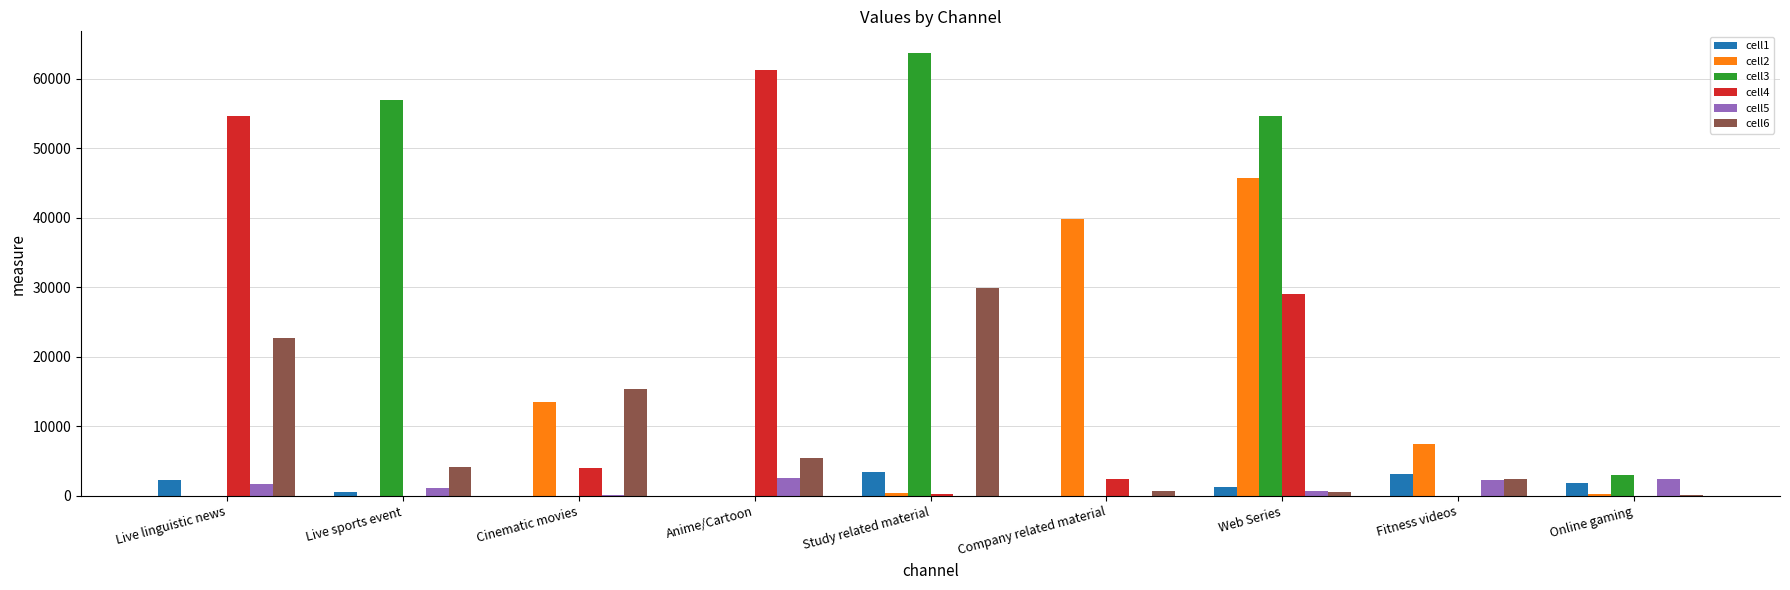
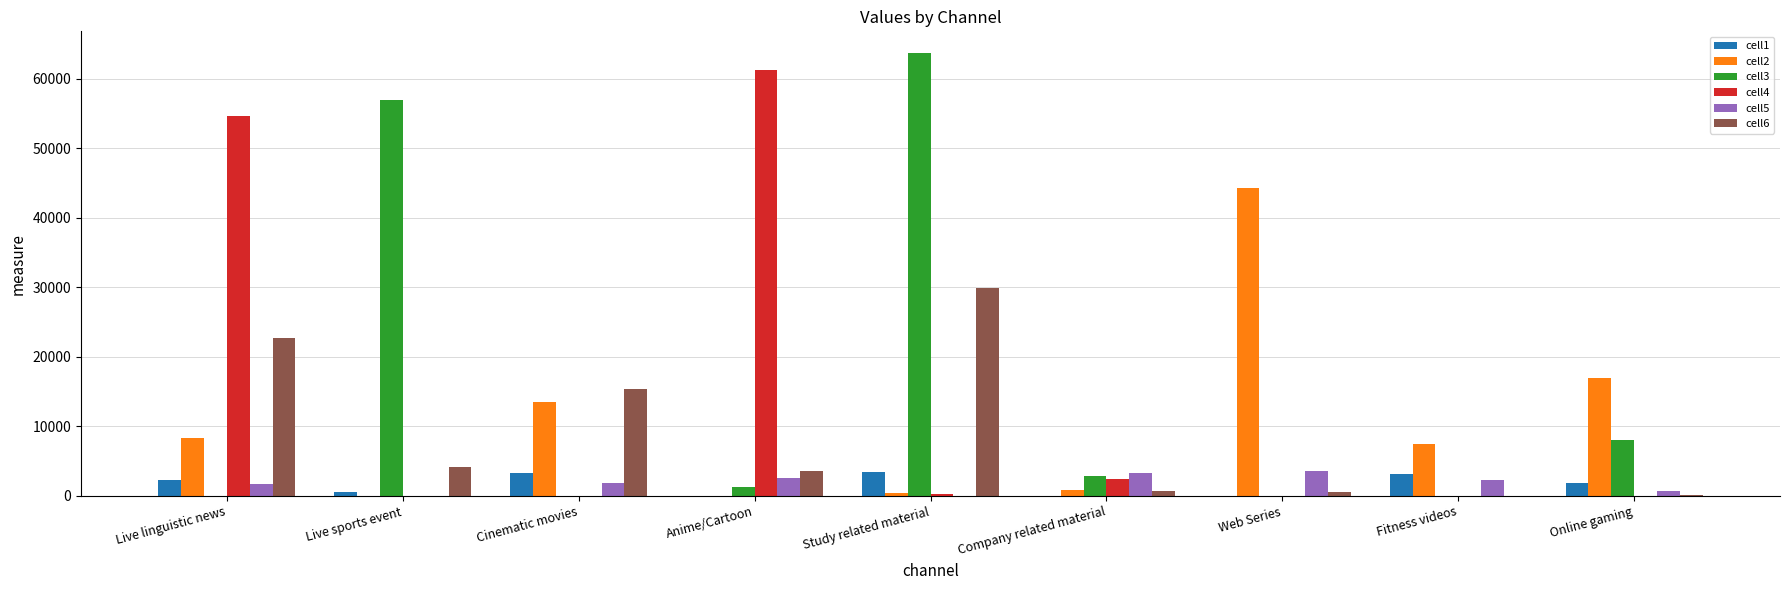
cell2, Live linguistic news: 0 -> 8000
cell5, Live sports event: 1000 -> 0
cell1, Cinematic movies: 0 -> 3000
cell4, Cinematic movies: 4000 -> 0
cell5, Cinematic movies: 0 -> 2000
cell3, Anime/Cartoon: 0 -> 1000
cell6, Anime/Cartoon: 5000 -> 4000
cell2, Company related material: 40000 -> 1000
cell3, Company related material: 0 -> 3000
cell5, Company related material: 0 -> 3000
cell1, Web Series: 1000 -> 0
cell2, Web Series: 46000 -> 44000
cell3, Web Series: 55000 -> 0
cell4, Web Series: 29000 -> 0
cell5, Web Series: 1000 -> 4000
cell6, Fitness videos: 2000 -> 0
cell2, Online gaming: 0 -> 17000
cell3, Online gaming: 3000 -> 8000
cell5, Online gaming: 2000 -> 1000
